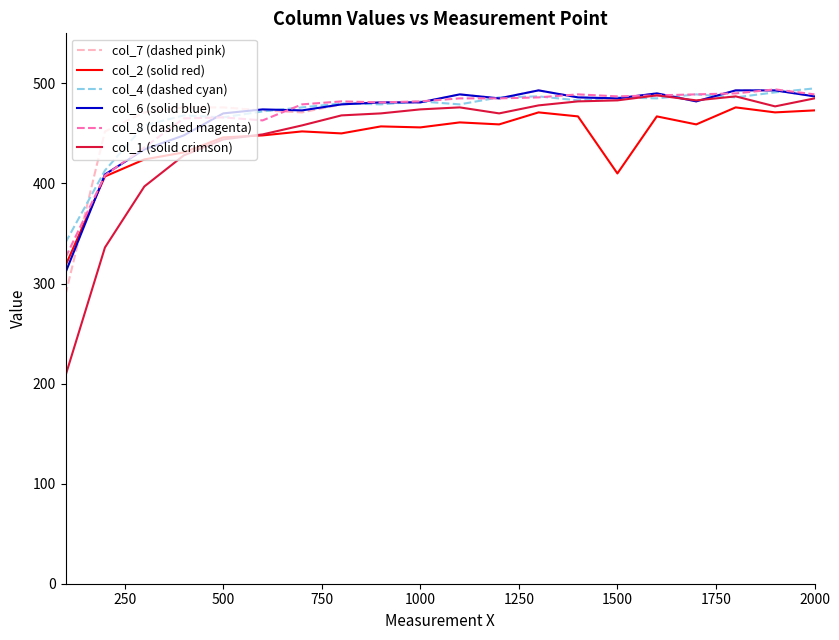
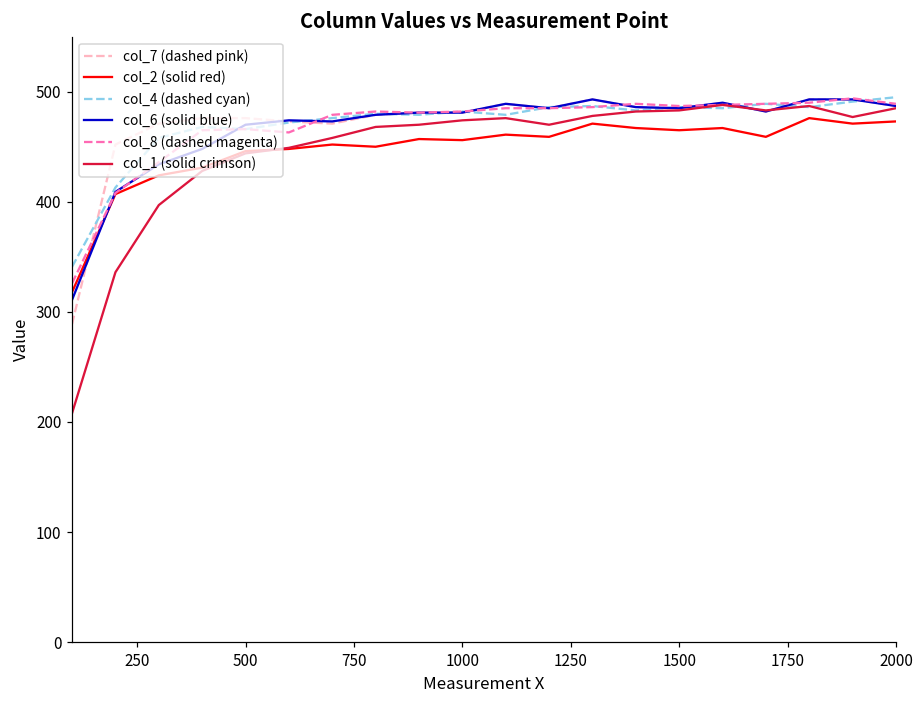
col_2 (solid red), 1500: 410 -> 465
